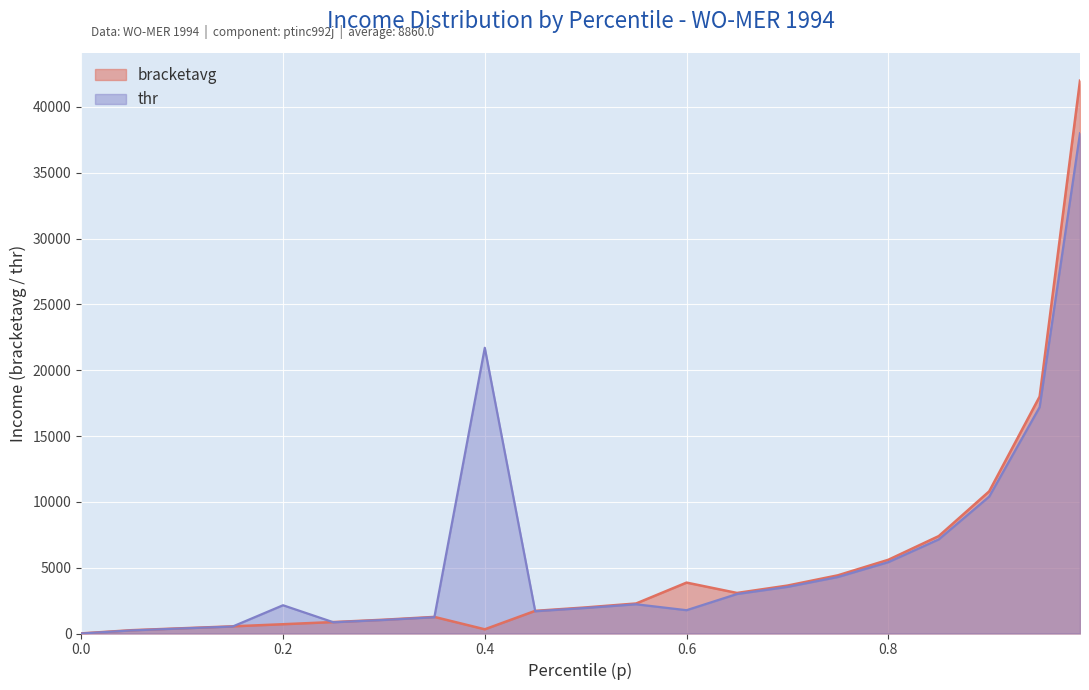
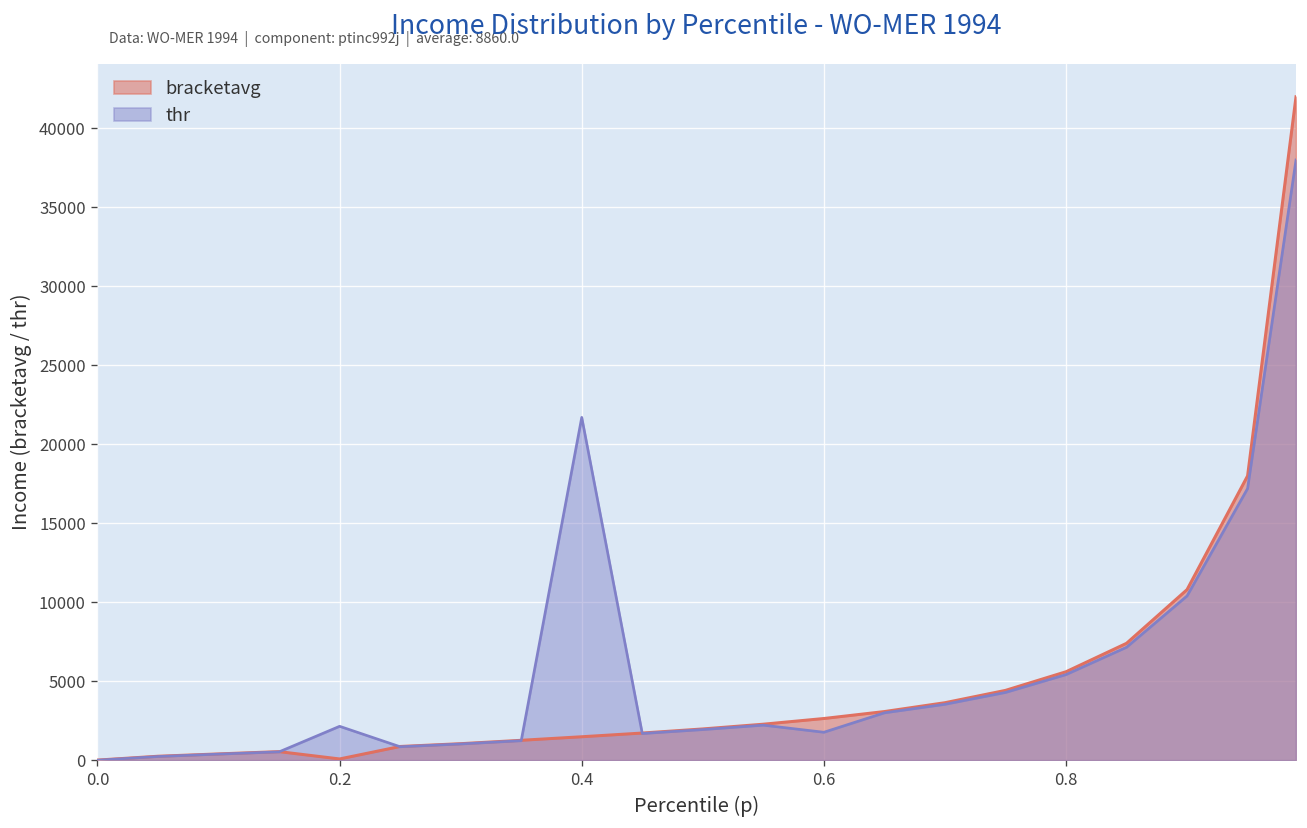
bracketavg, 0.2: 700 -> 100
bracketavg, 0.4: 300 -> 1500
bracketavg, 0.6: 3900 -> 2600
